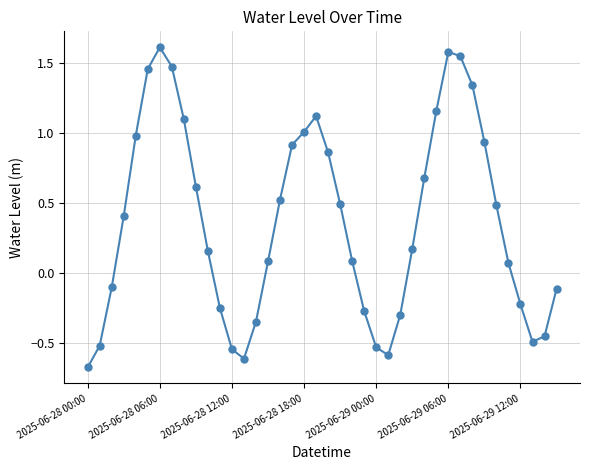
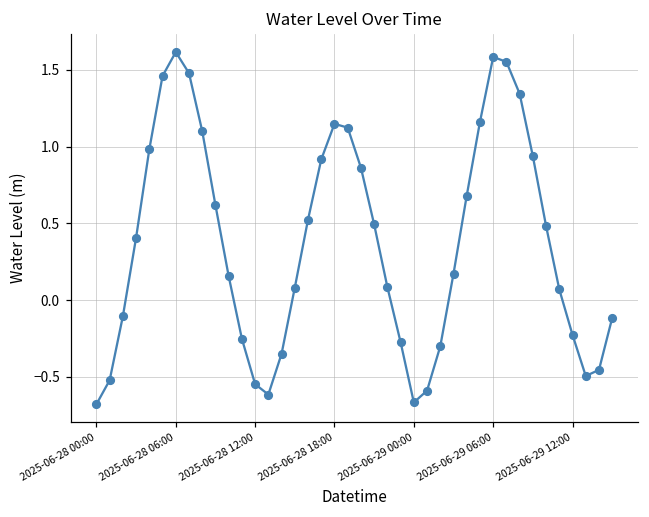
2025-06-28 18:00: 1.01 -> 1.15
2025-06-29 00:00: -0.53 -> -0.67
